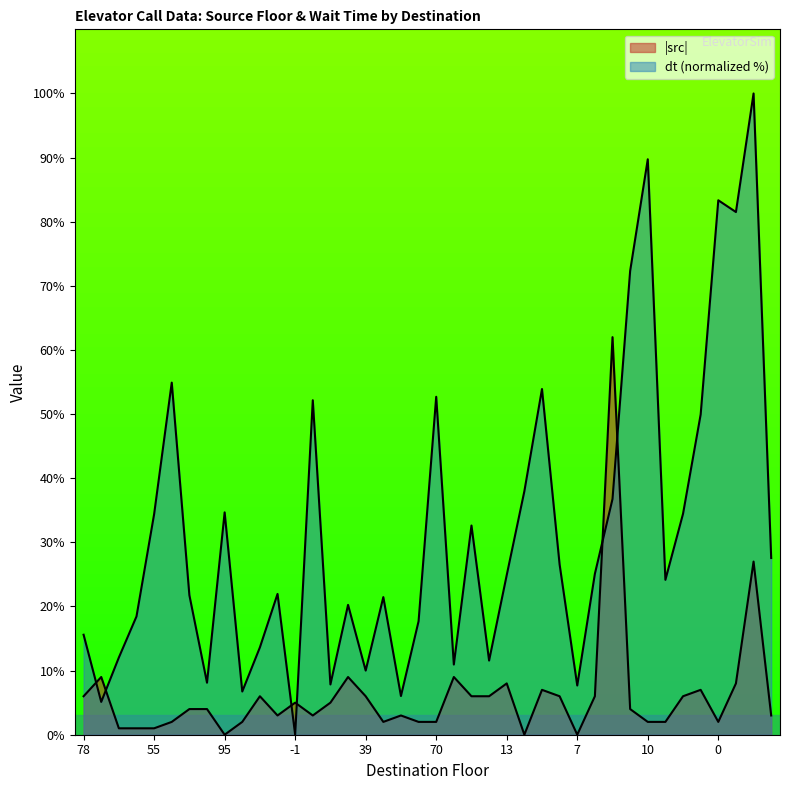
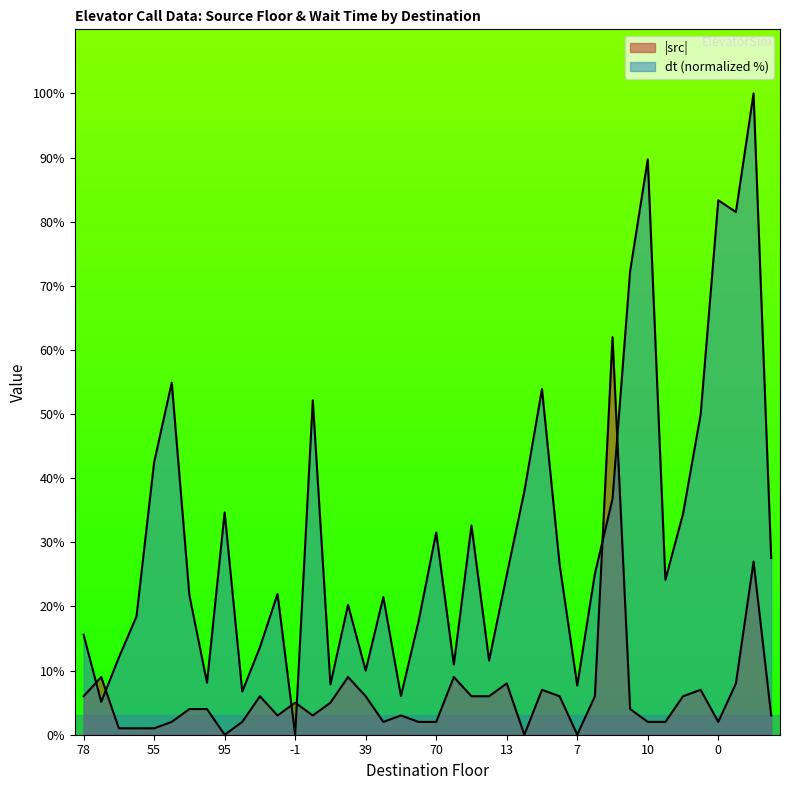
dt (normalized %), 55: 34% -> 42%
dt (normalized %), 70: 53% -> 32%
